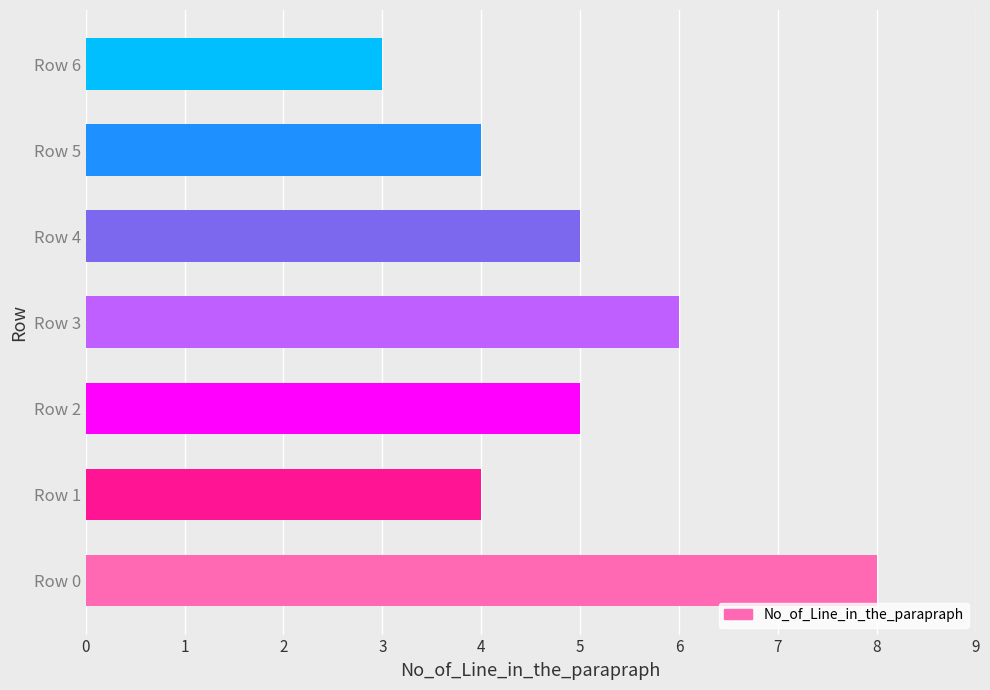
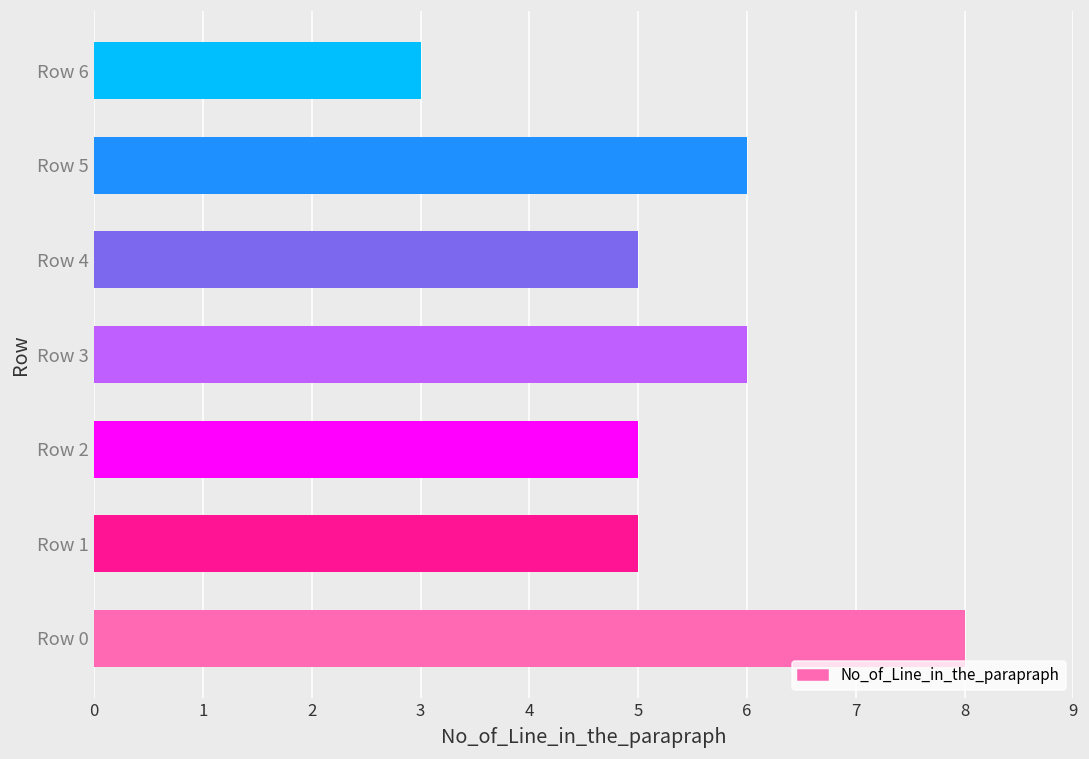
Row 5: 4 -> 6
Row 1: 4 -> 5
